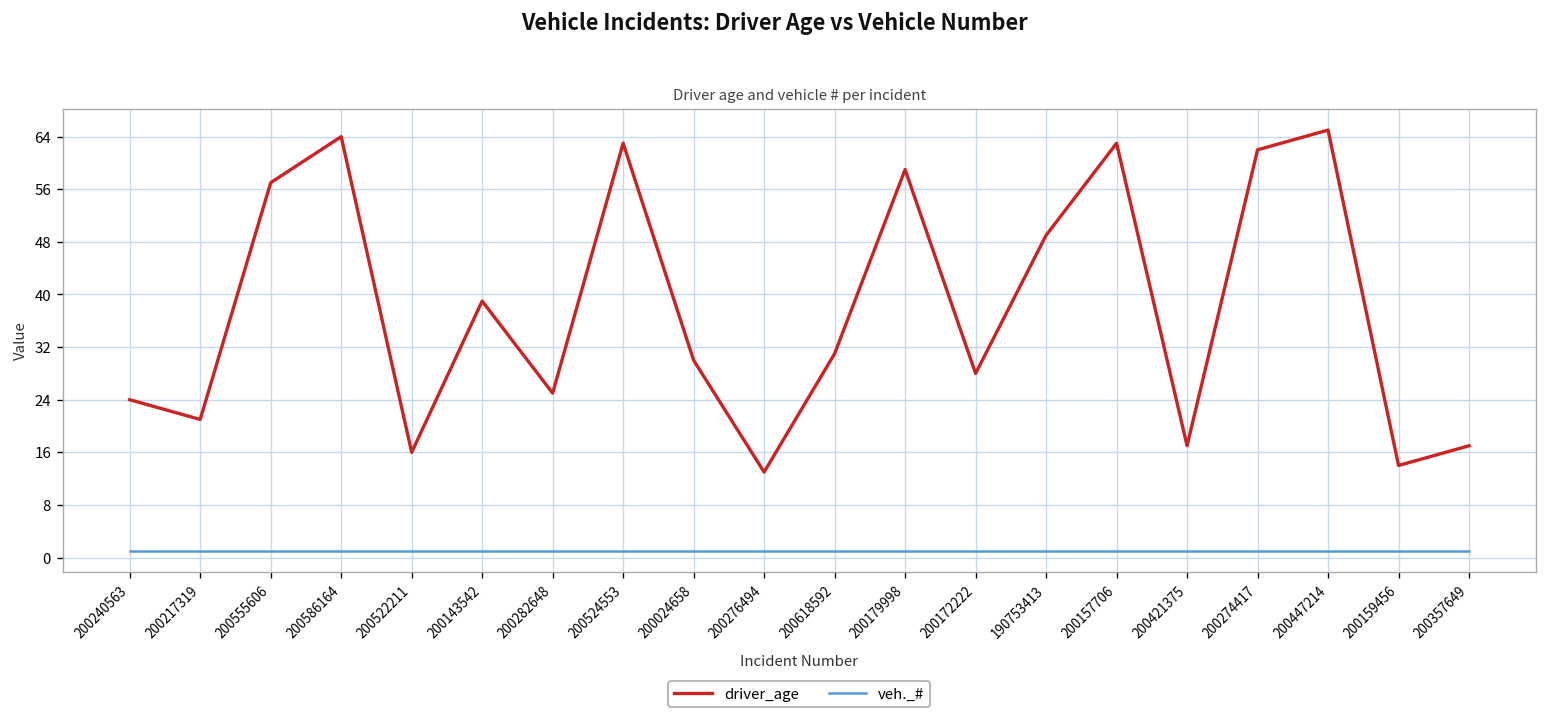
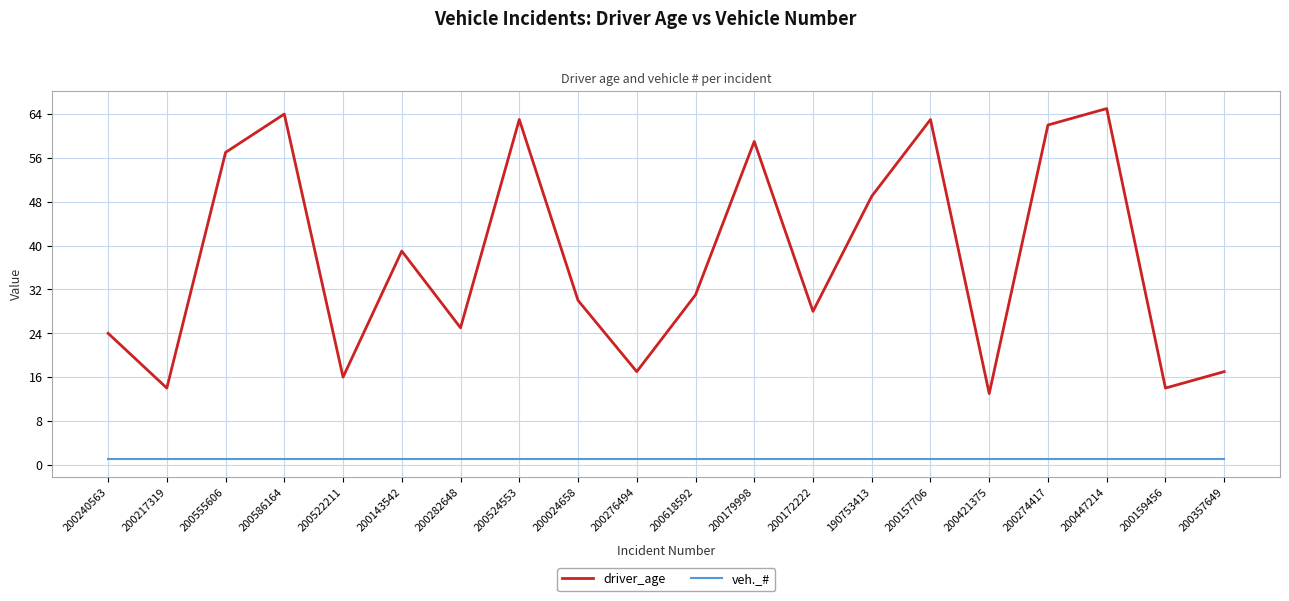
driver_age, 200217319: 21 -> 14
driver_age, 200276494: 13 -> 17
driver_age, 200421375: 17 -> 13
